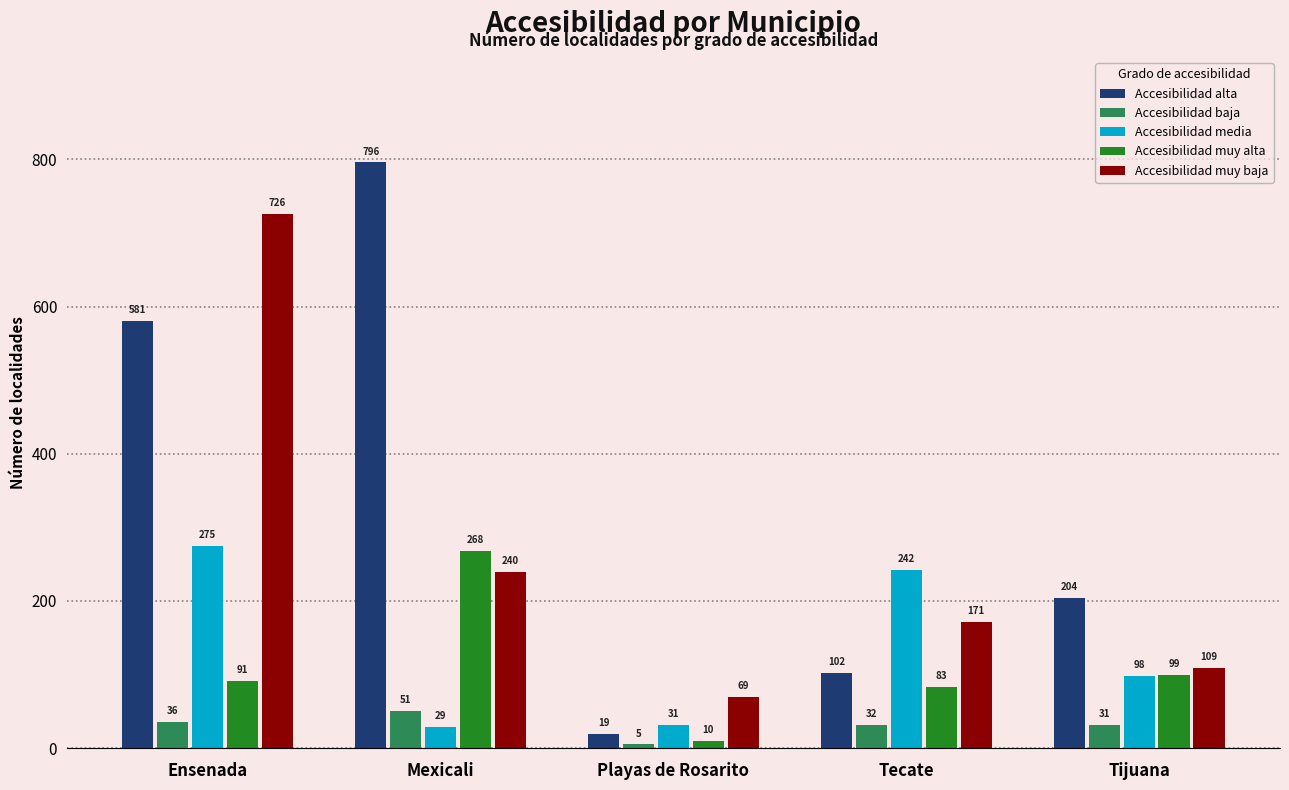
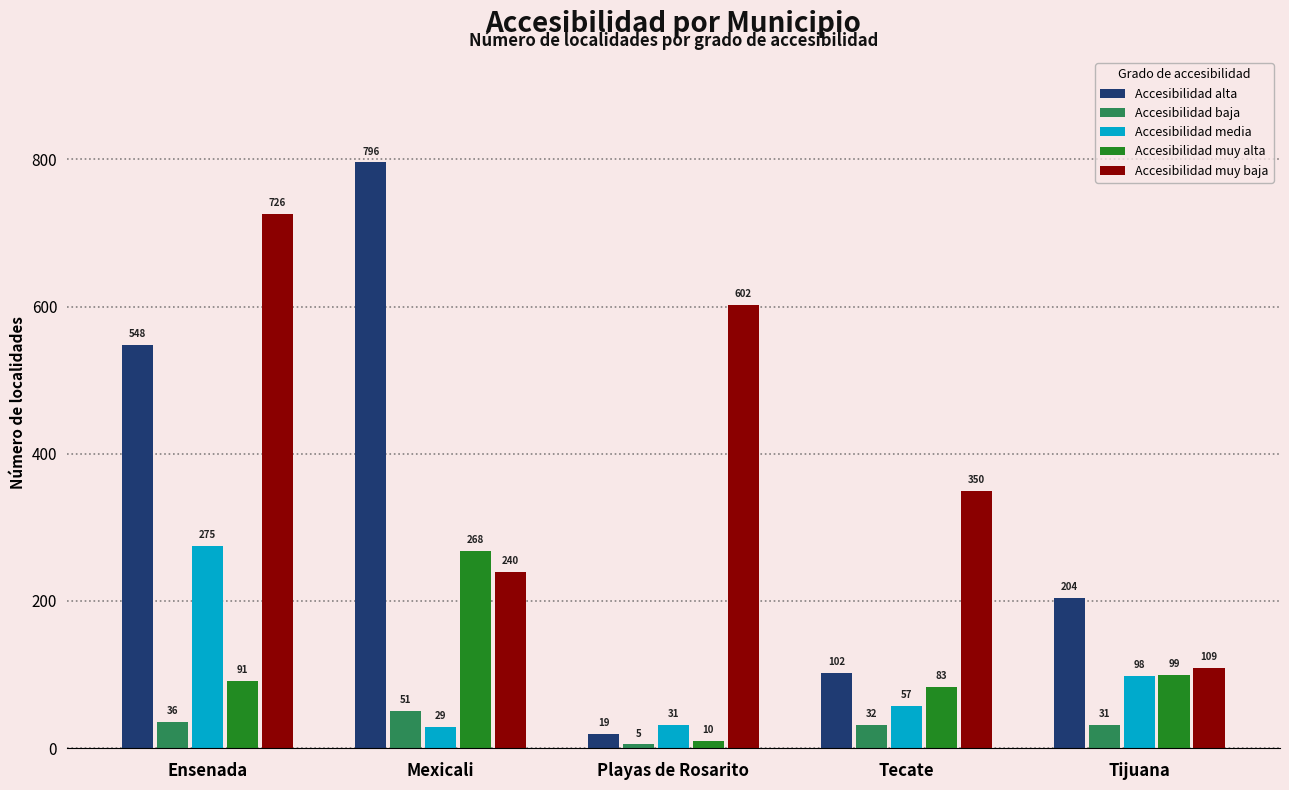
Accesibilidad alta, Ensenada: 581 -> 548
Accesibilidad muy baja, Playas de Rosarito: 69 -> 602
Accesibilidad media, Tecate: 242 -> 57
Accesibilidad muy baja, Tecate: 171 -> 350
